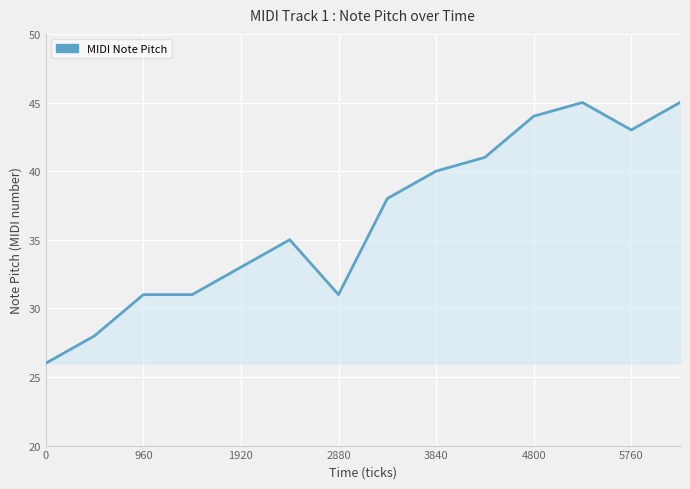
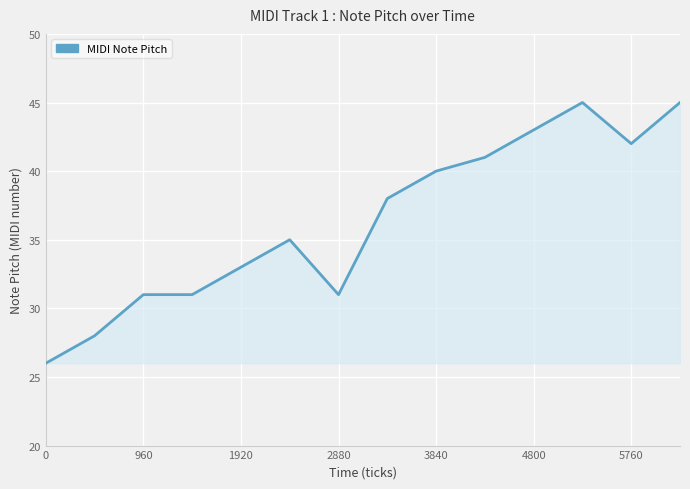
4800: 44 -> 43
5760: 43 -> 42
